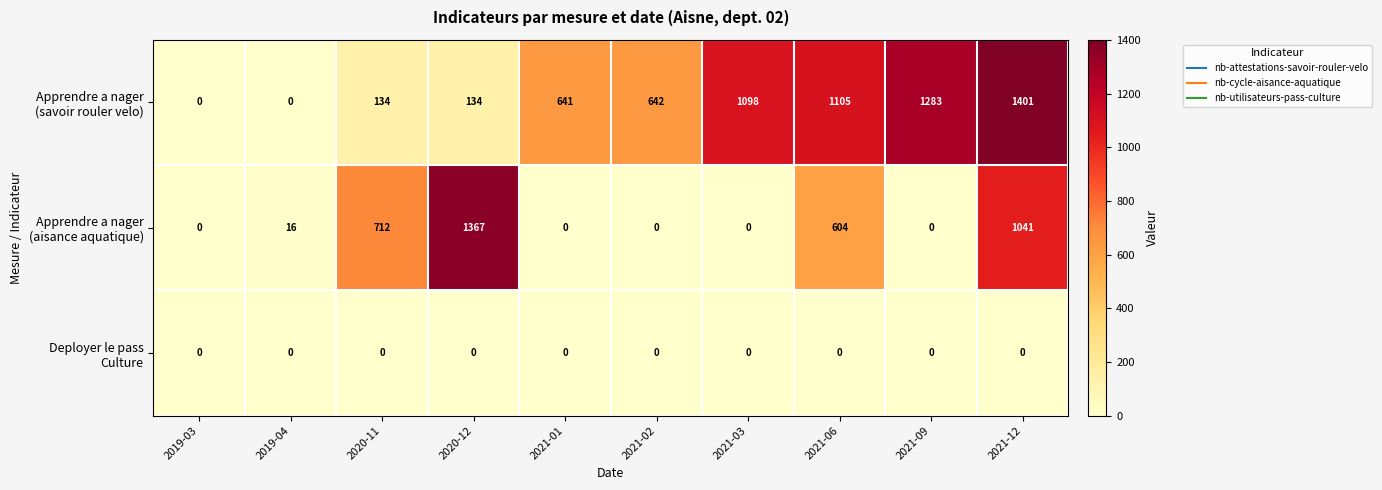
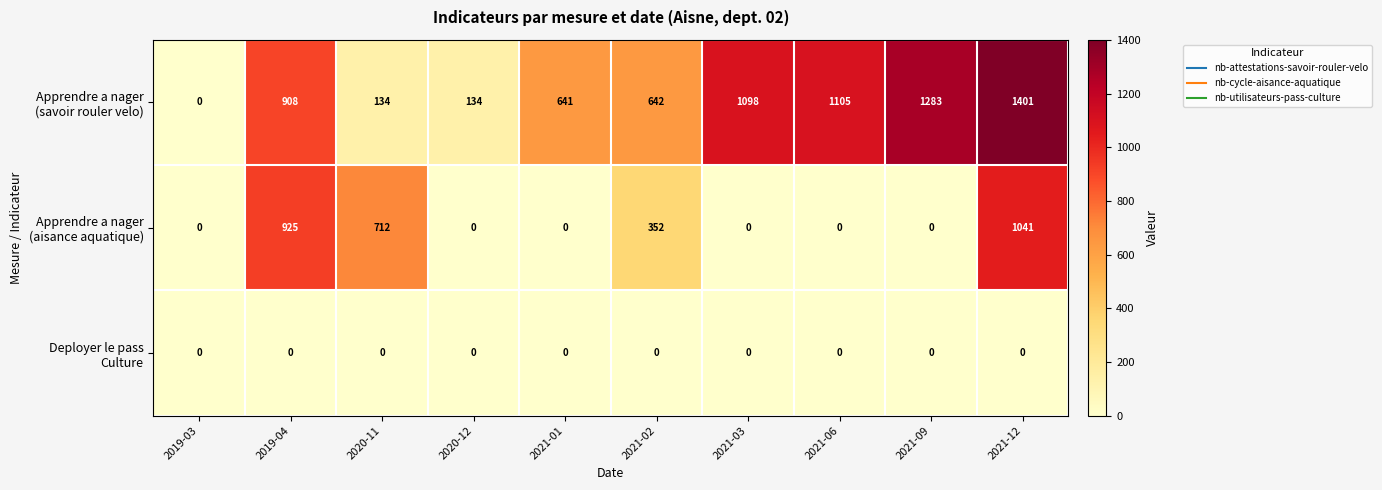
Apprendre a nager (savoir rouler velo), 2019-04: 0 -> 908
Apprendre a nager (aisance aquatique), 2019-04: 16 -> 925
Apprendre a nager (aisance aquatique), 2020-12: 1367 -> 0
Apprendre a nager (aisance aquatique), 2021-02: 0 -> 352
Apprendre a nager (aisance aquatique), 2021-06: 604 -> 0
